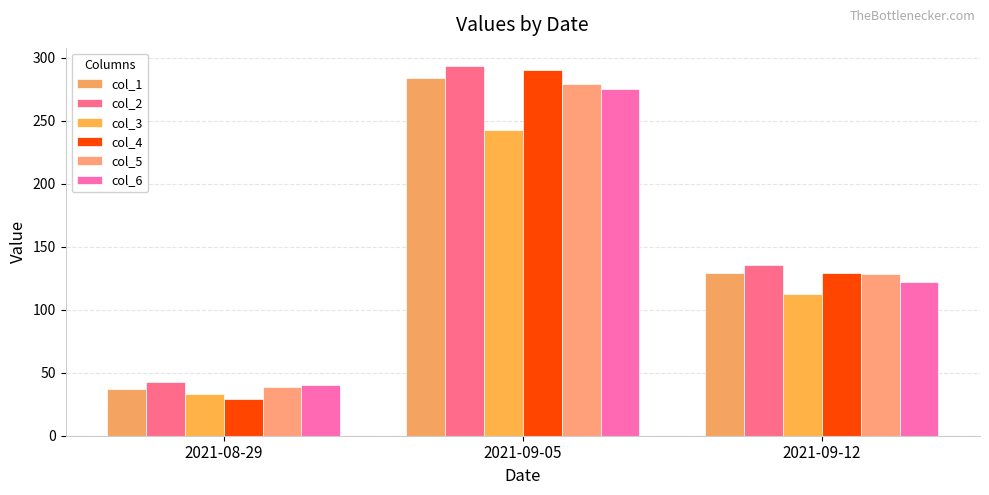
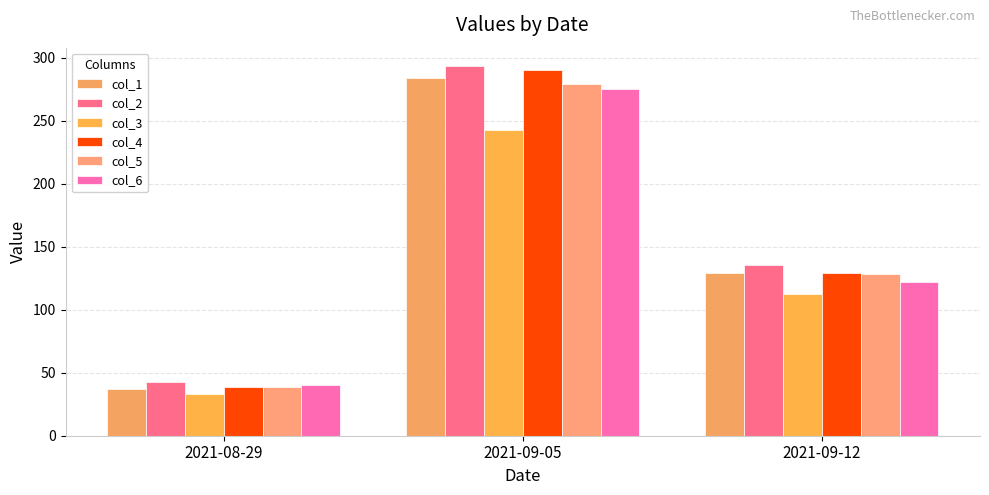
col_4, 2021-08-29: 29 -> 39
